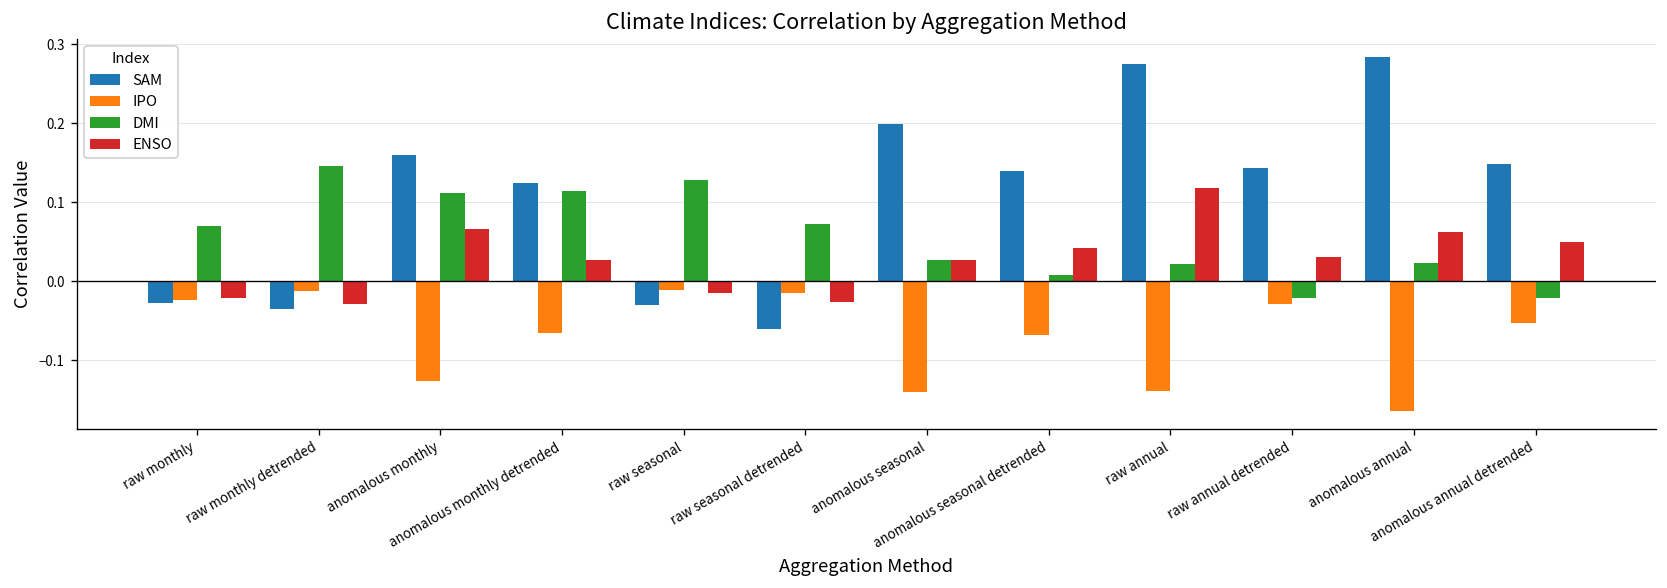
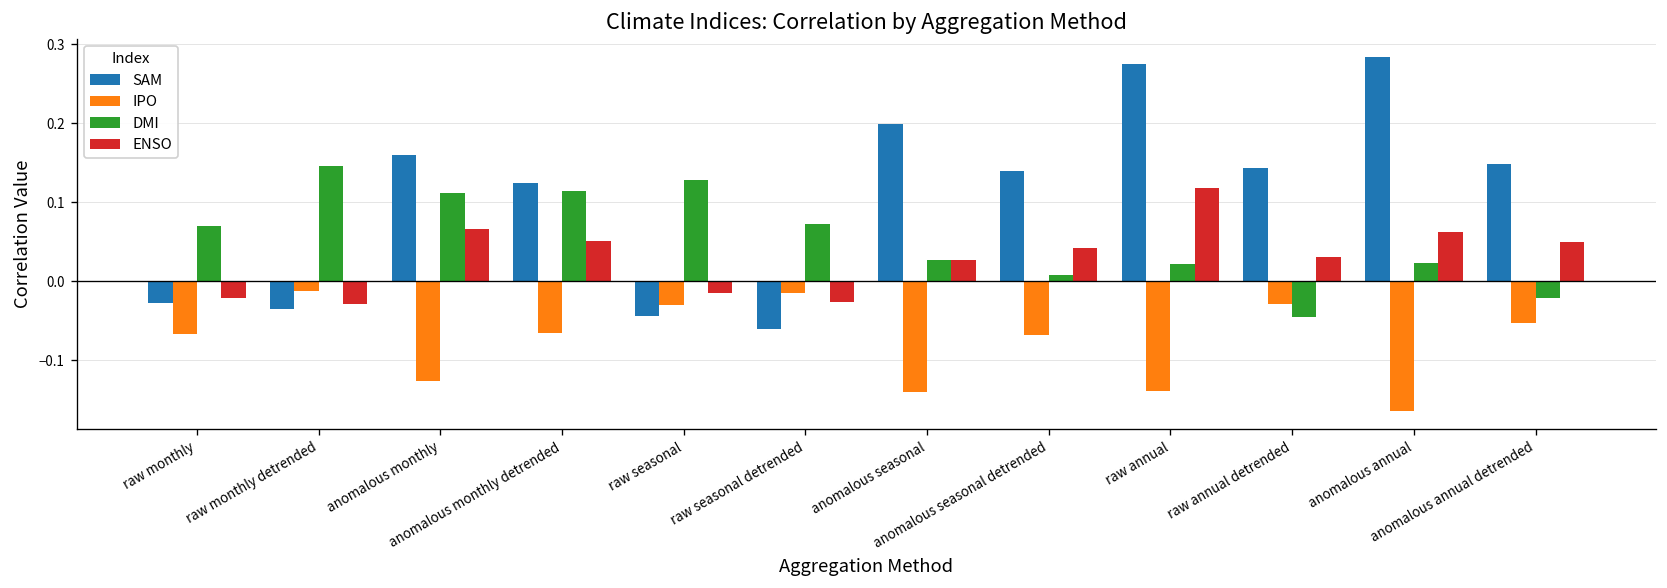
IPO, raw monthly: -0.02 -> -0.07
ENSO, anomalous monthly detrended: 0.03 -> 0.05
SAM, raw seasonal: -0.03 -> -0.04
IPO, raw seasonal: -0.01 -> -0.03
DMI, raw annual detrended: -0.02 -> -0.05
